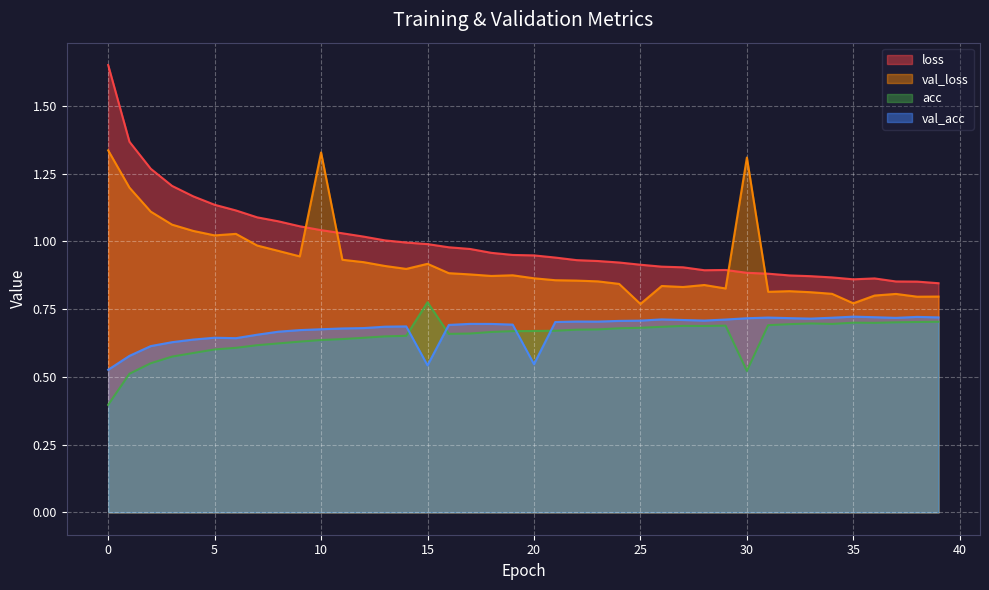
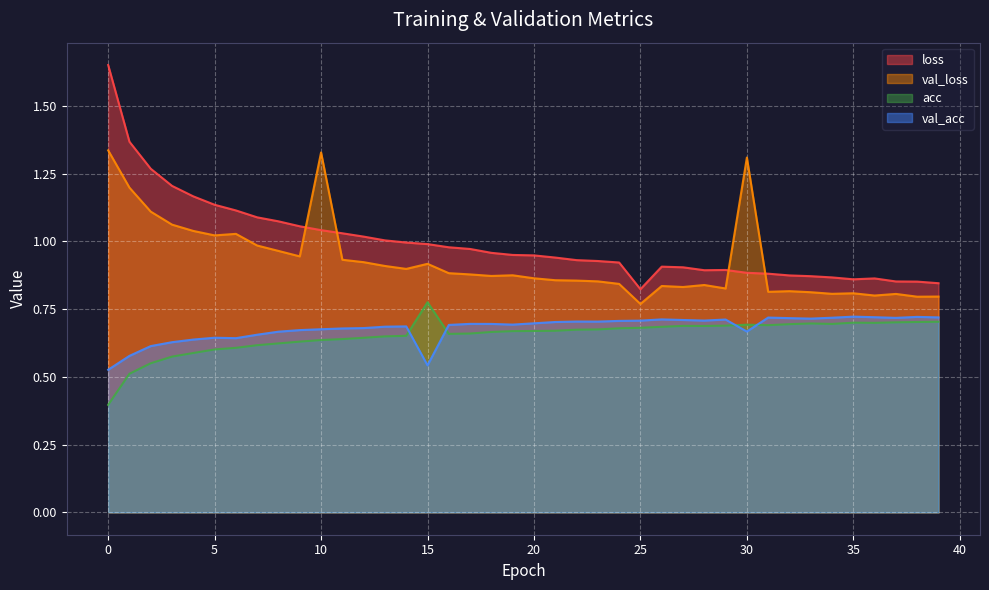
val_acc, 20: 0.55 -> 0.70
loss, 25: 0.91 -> 0.82
acc, 30: 0.52 -> 0.69
val_acc, 30: 0.72 -> 0.67
val_loss, 35: 0.77 -> 0.81
